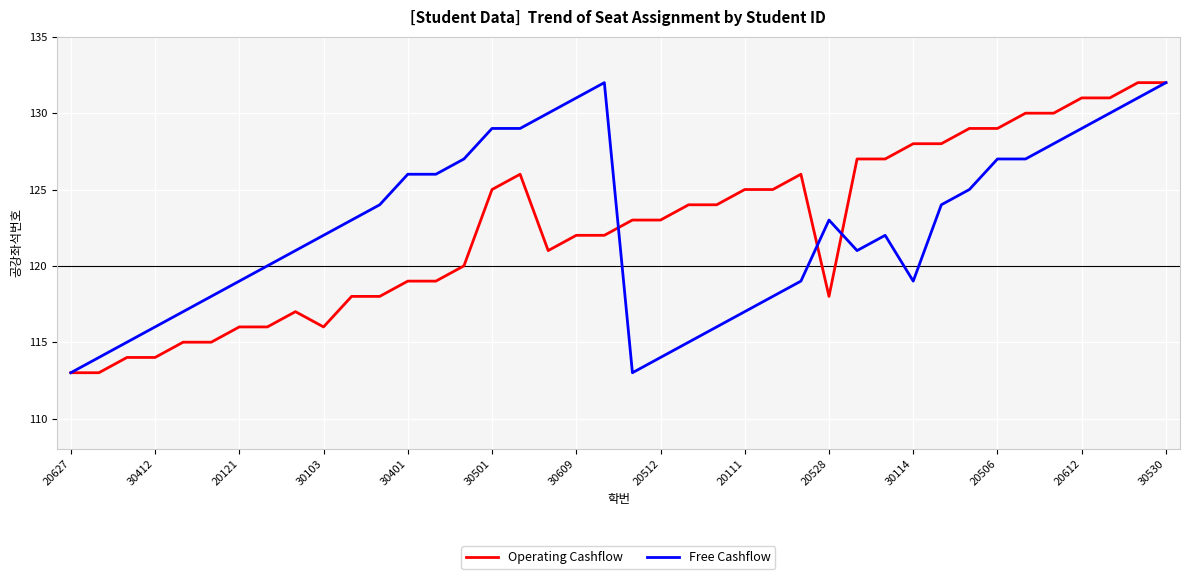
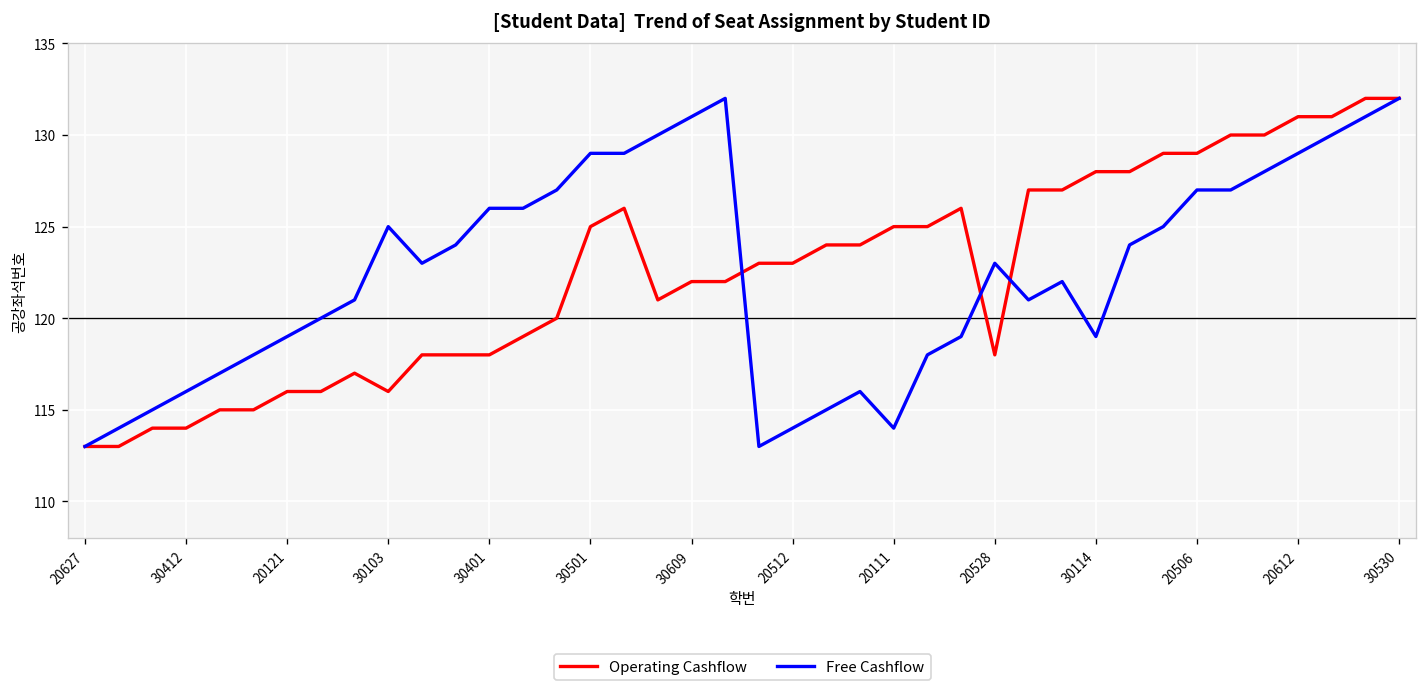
Free Cashflow, 30103: 122 -> 125
Operating Cashflow, 30401: 119 -> 118
Free Cashflow, 20111: 117 -> 114
